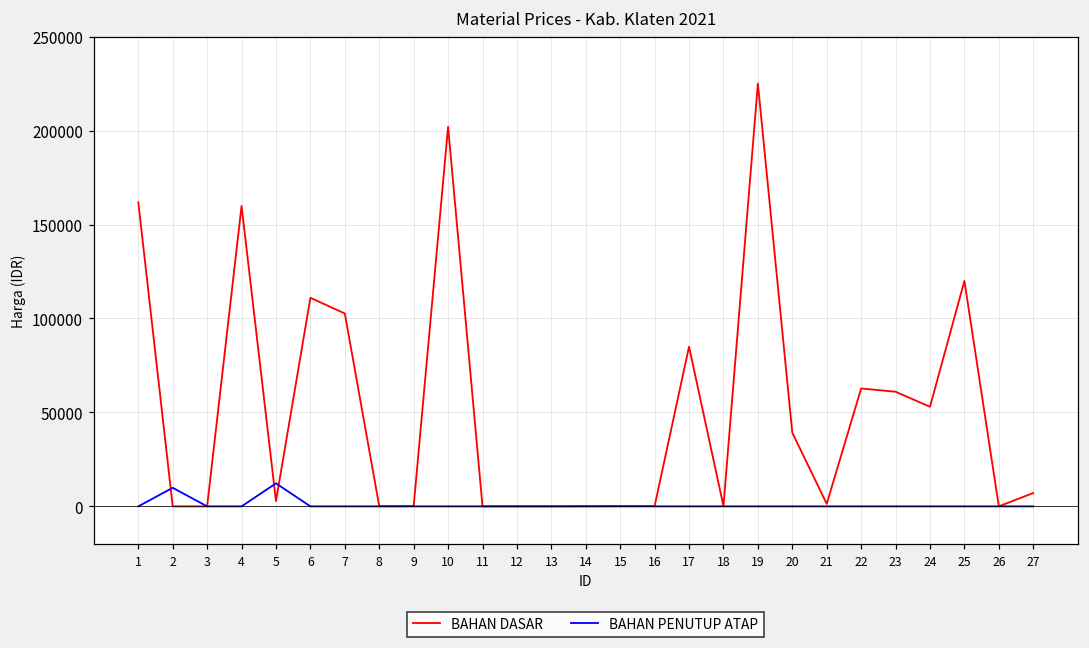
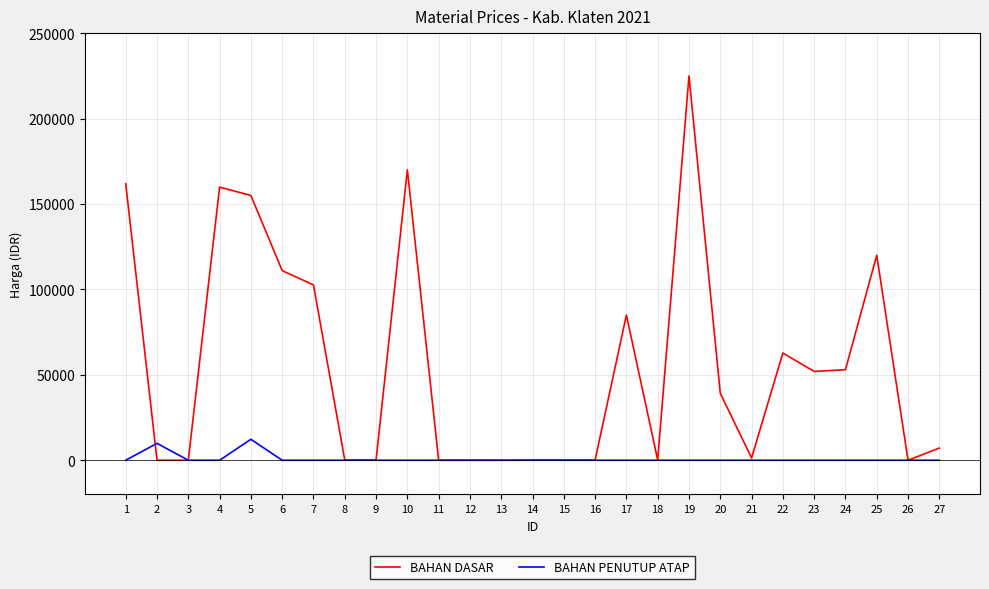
BAHAN DASAR, 5: 3000 -> 155000
BAHAN DASAR, 10: 202000 -> 170000
BAHAN DASAR, 23: 61000 -> 52000
